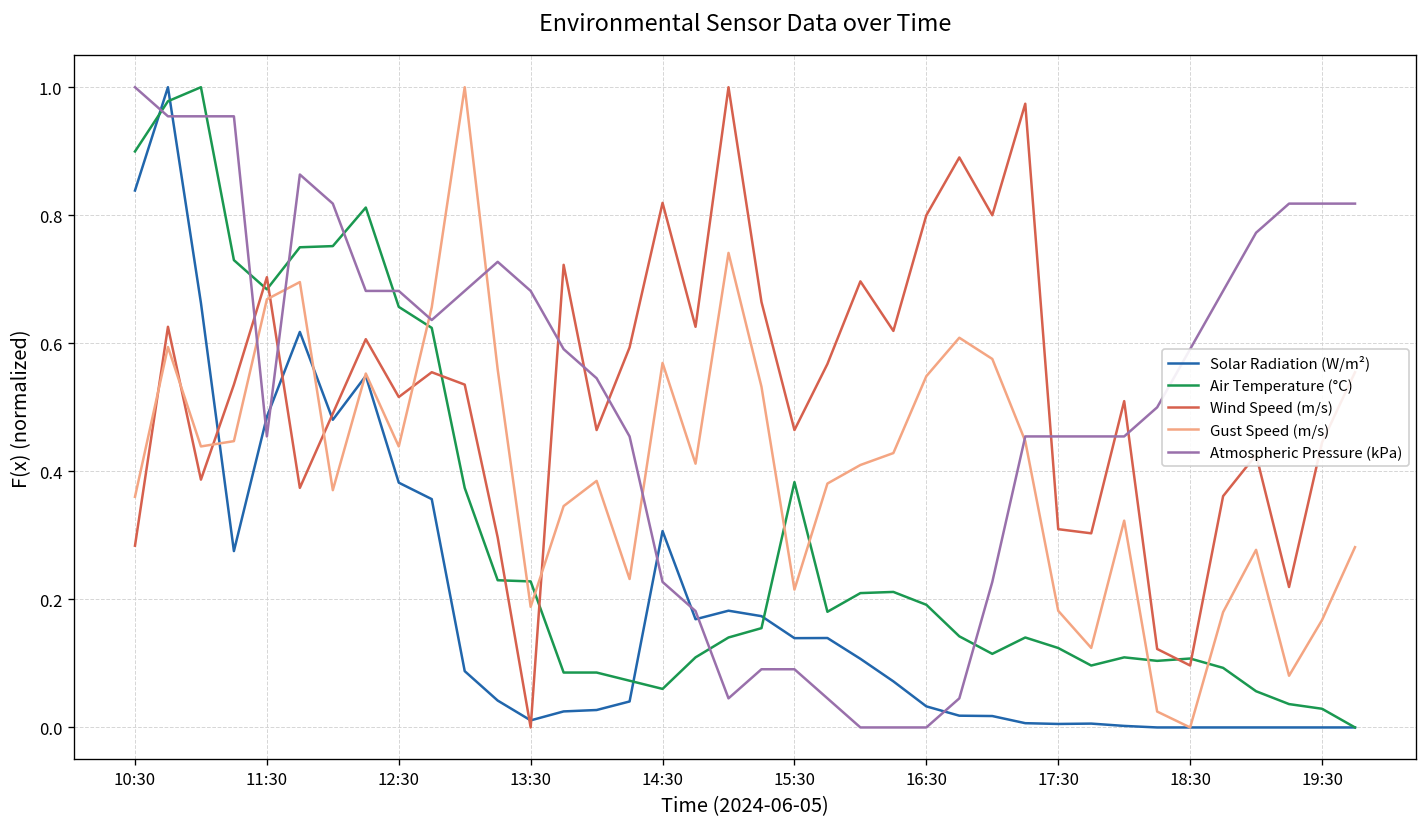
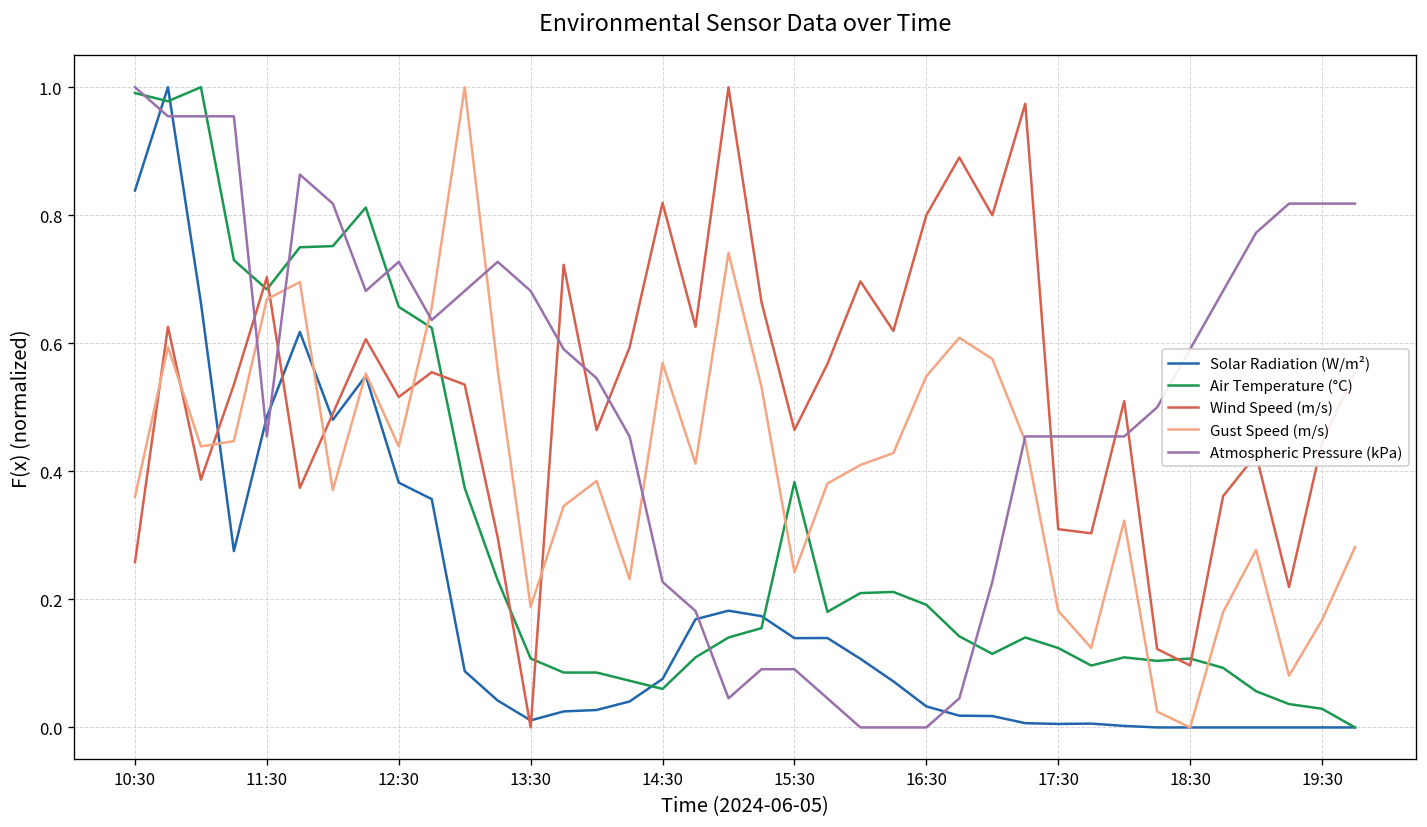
Air Temperature (°C), 10:30: 0.90 -> 0.99
Wind Speed (m/s), 10:30: 0.28 -> 0.26
Atmospheric Pressure (kPa), 12:30: 0.68 -> 0.73
Air Temperature (°C), 13:30: 0.23 -> 0.11
Solar Radiation (W/m²), 14:30: 0.31 -> 0.08
Gust Speed (m/s), 15:30: 0.22 -> 0.24
